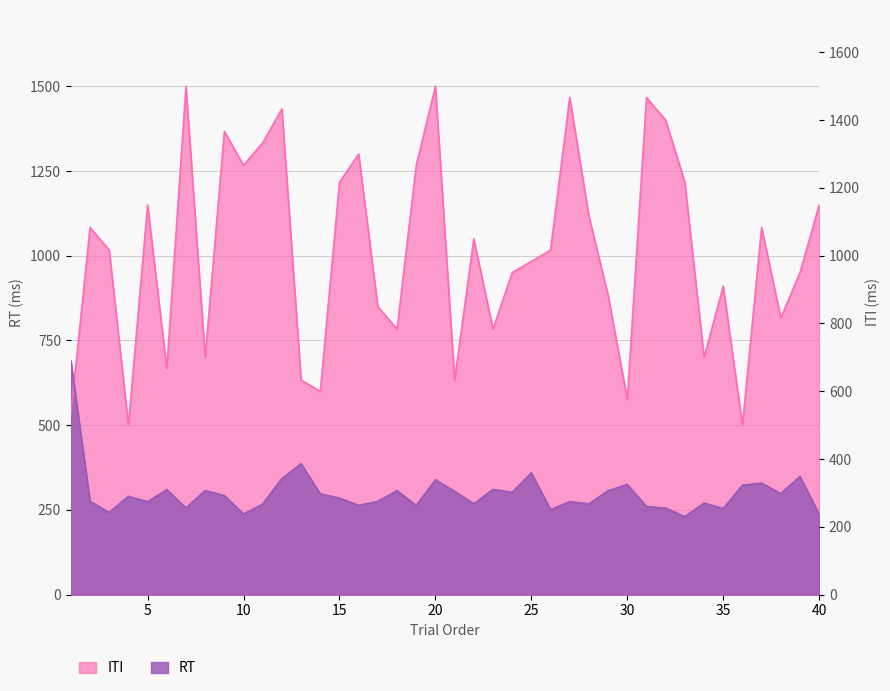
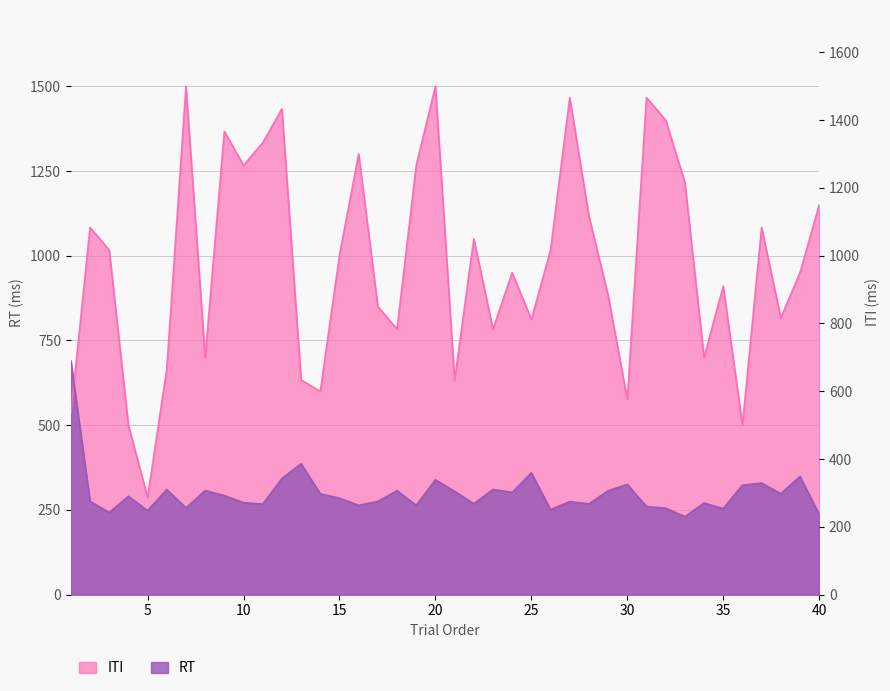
ITI, 5: 1150 -> 290
RT, 5: 270 -> 250
RT, 10: 240 -> 270
ITI, 15: 1220 -> 1000
ITI, 25: 980 -> 810
